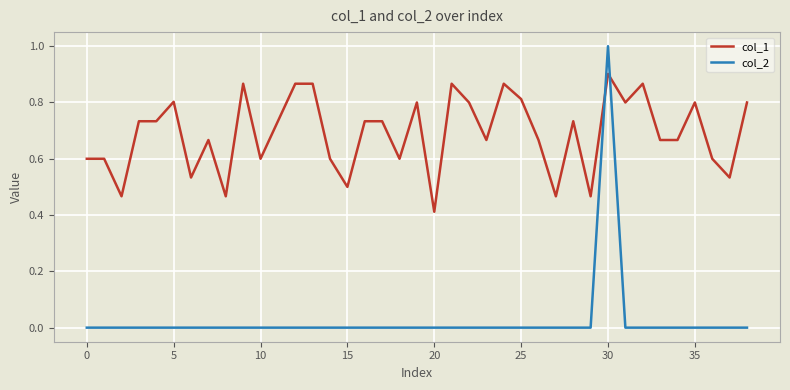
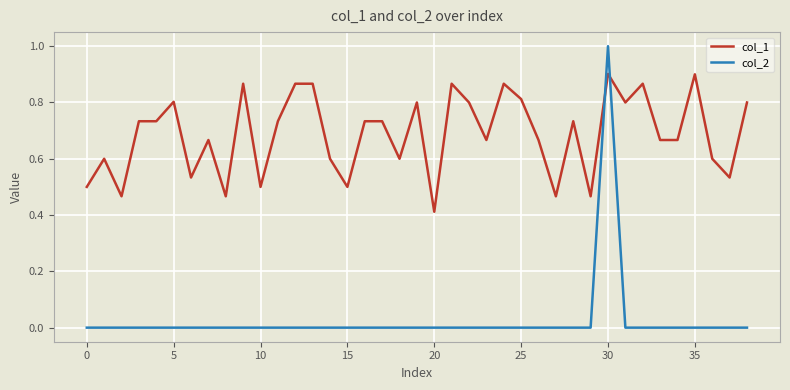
col_1, 0: 0.6 -> 0.5
col_1, 10: 0.6 -> 0.5
col_1, 35: 0.8 -> 0.9
